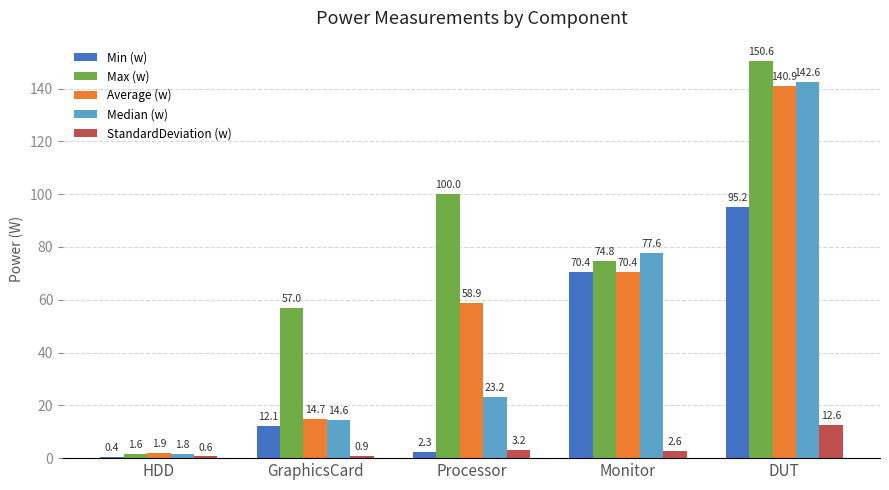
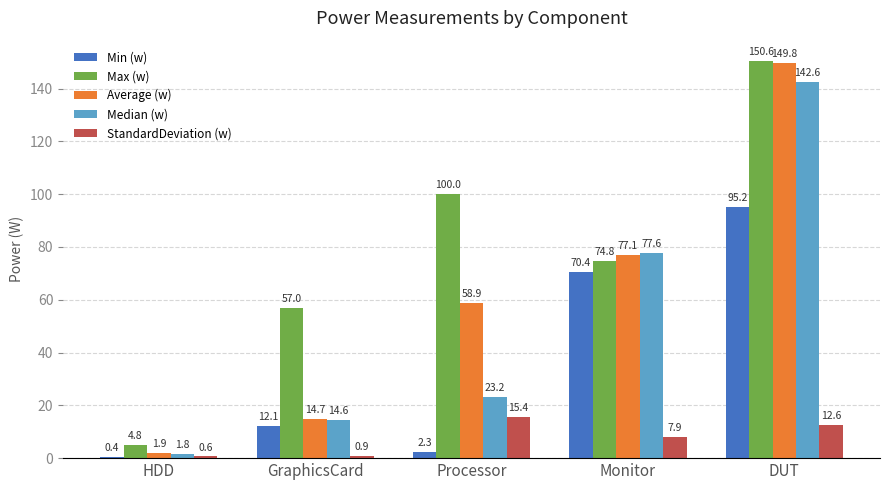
Max (w), HDD: 1.6 -> 4.8
StandardDeviation (w), Processor: 3.2 -> 15.4
Average (w), Monitor: 70.4 -> 77.1
StandardDeviation (w), Monitor: 2.6 -> 7.9
Average (w), DUT: 140.9 -> 149.8
